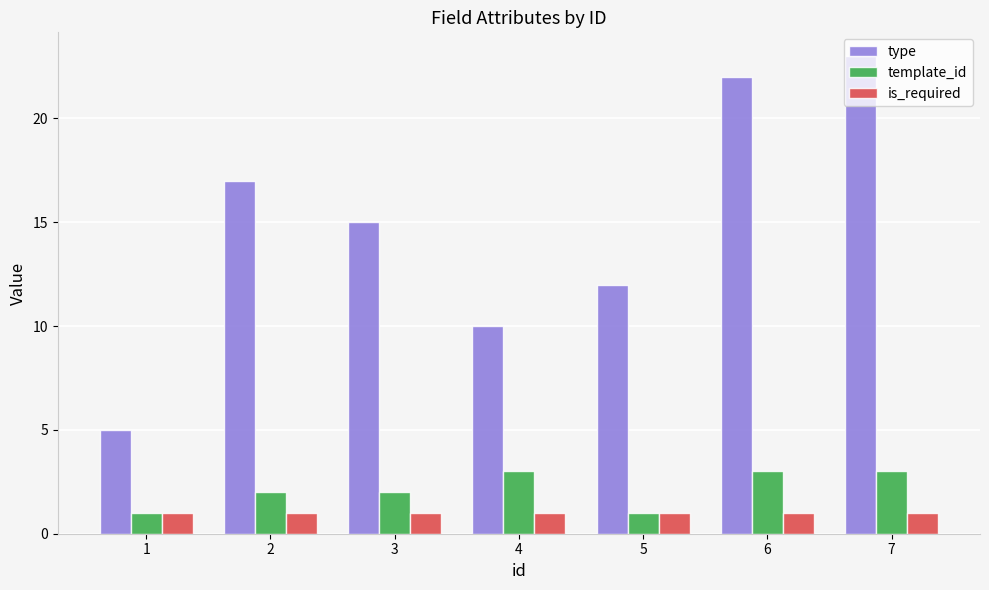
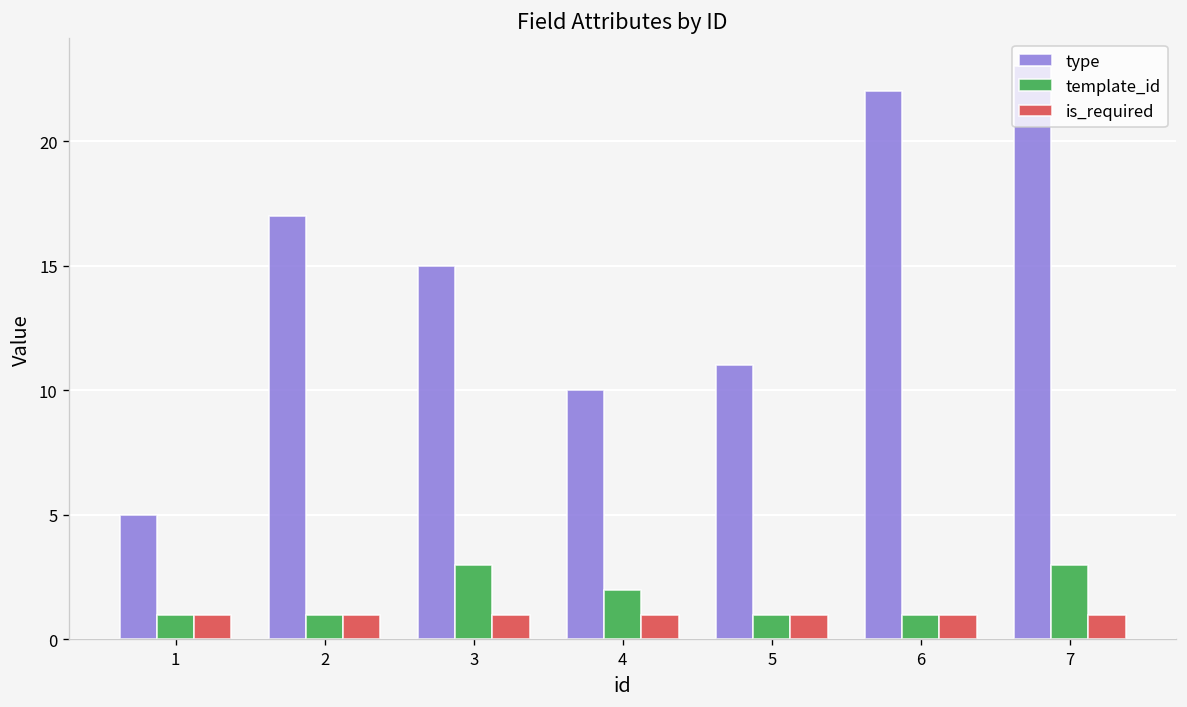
template_id, 2: 2 -> 1
template_id, 3: 2 -> 3
template_id, 4: 3 -> 2
type, 5: 12 -> 11
template_id, 6: 3 -> 1
